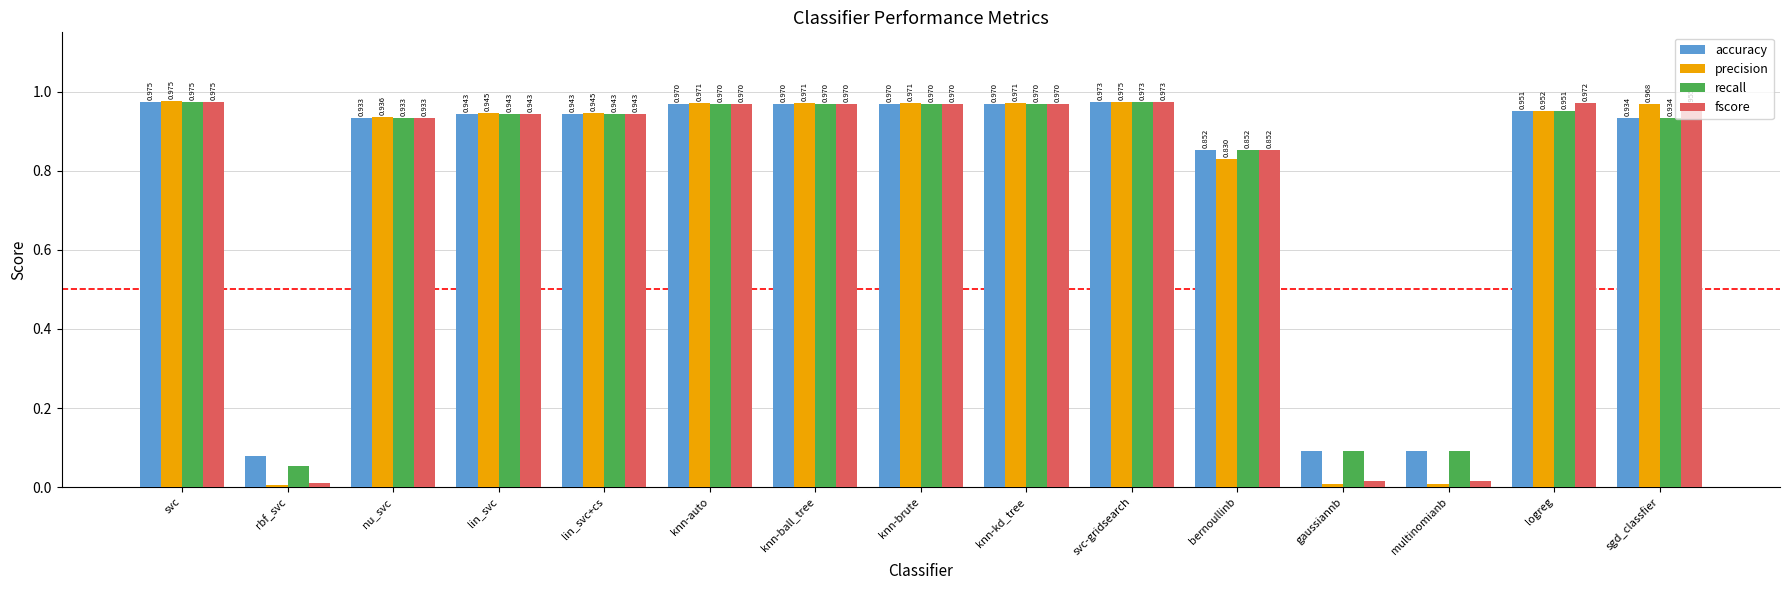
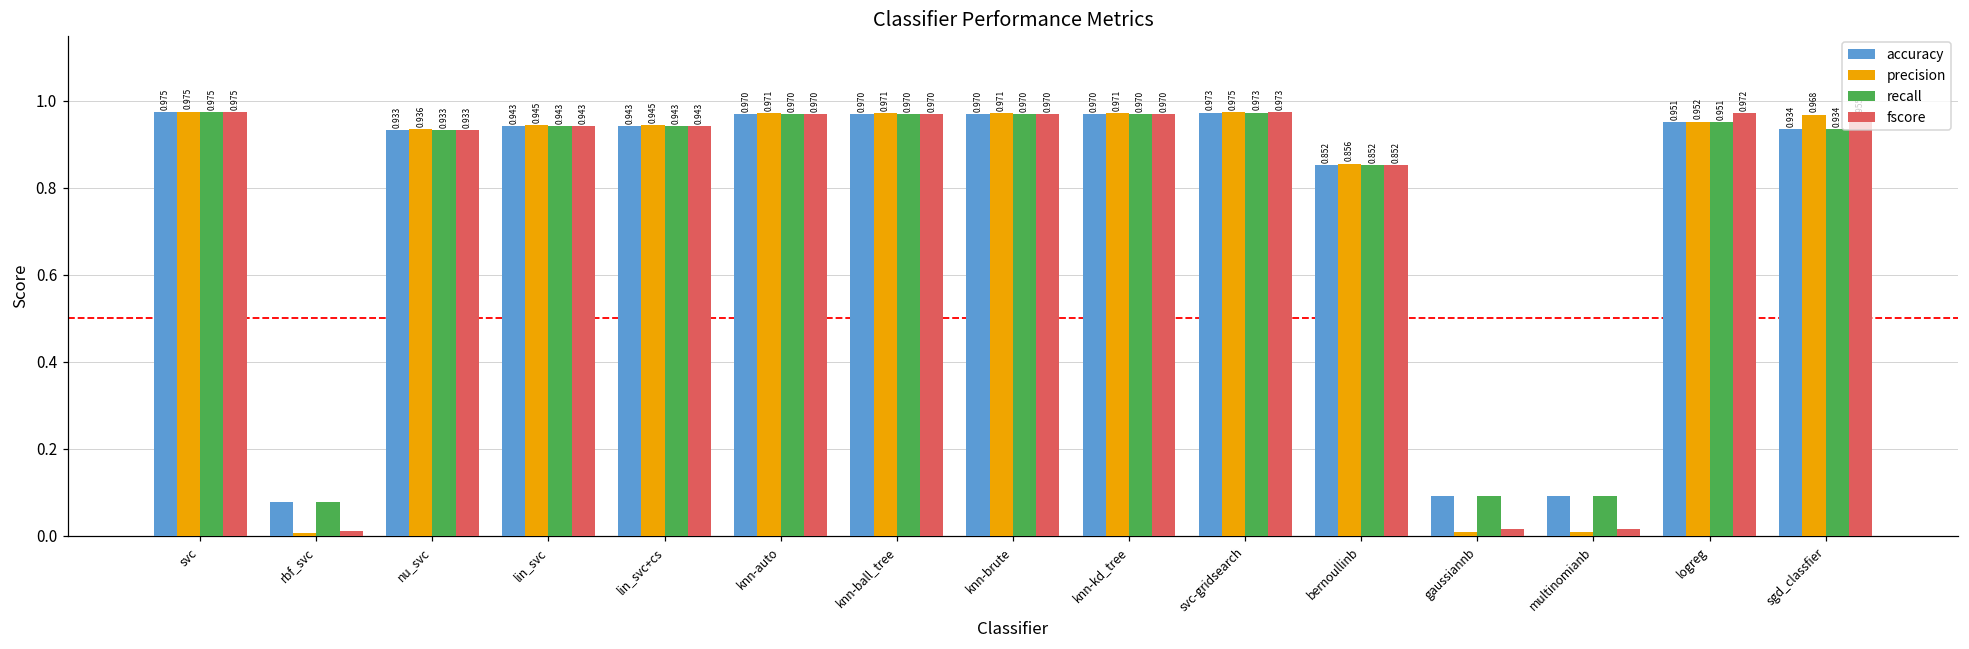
recall, rbf_svc: 0.05 -> 0.08
precision, bernoullinb: 0.830 -> 0.856
